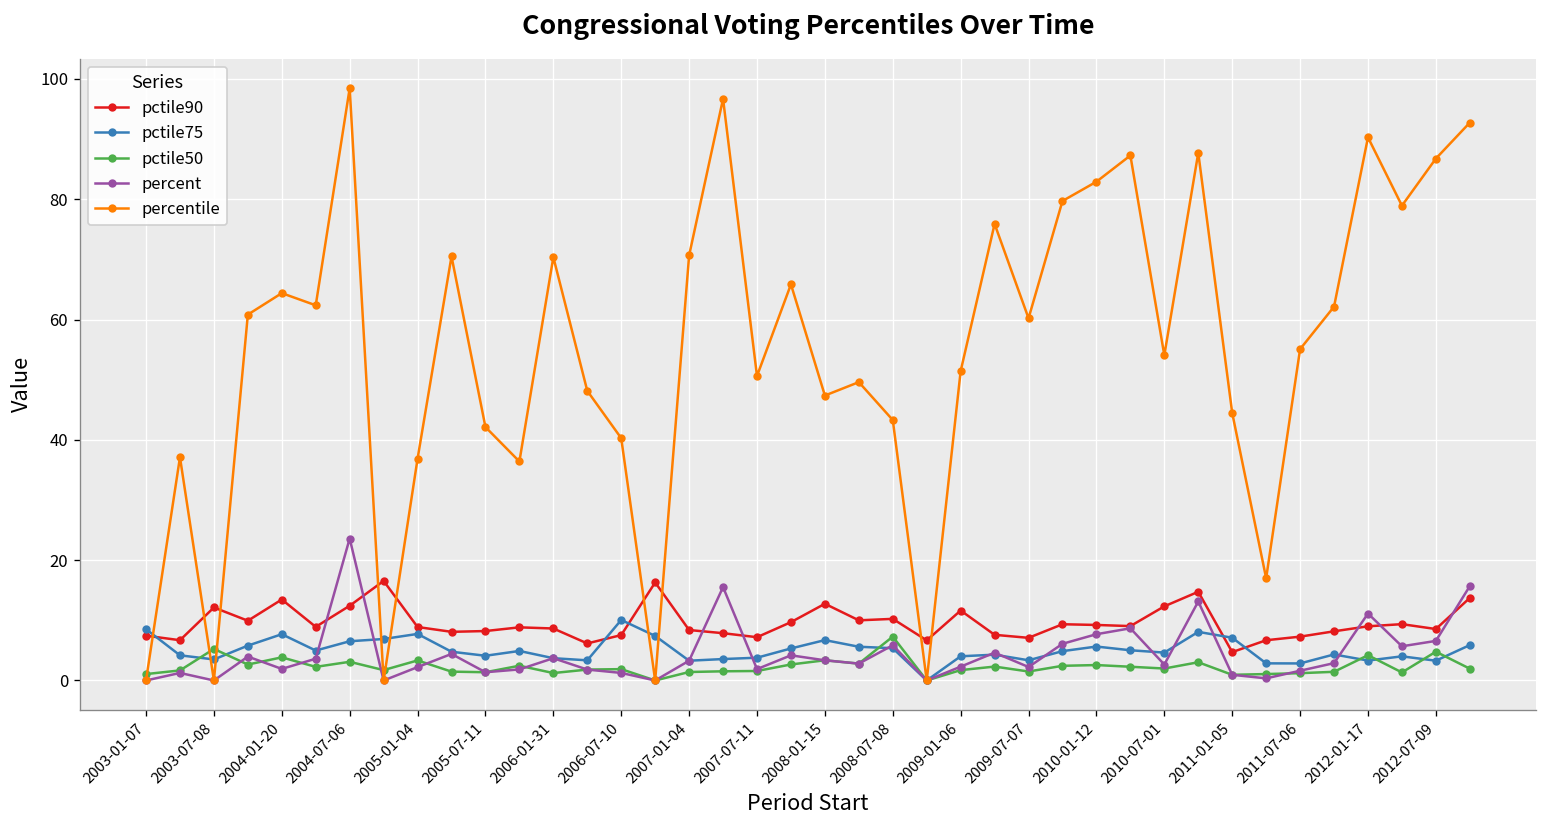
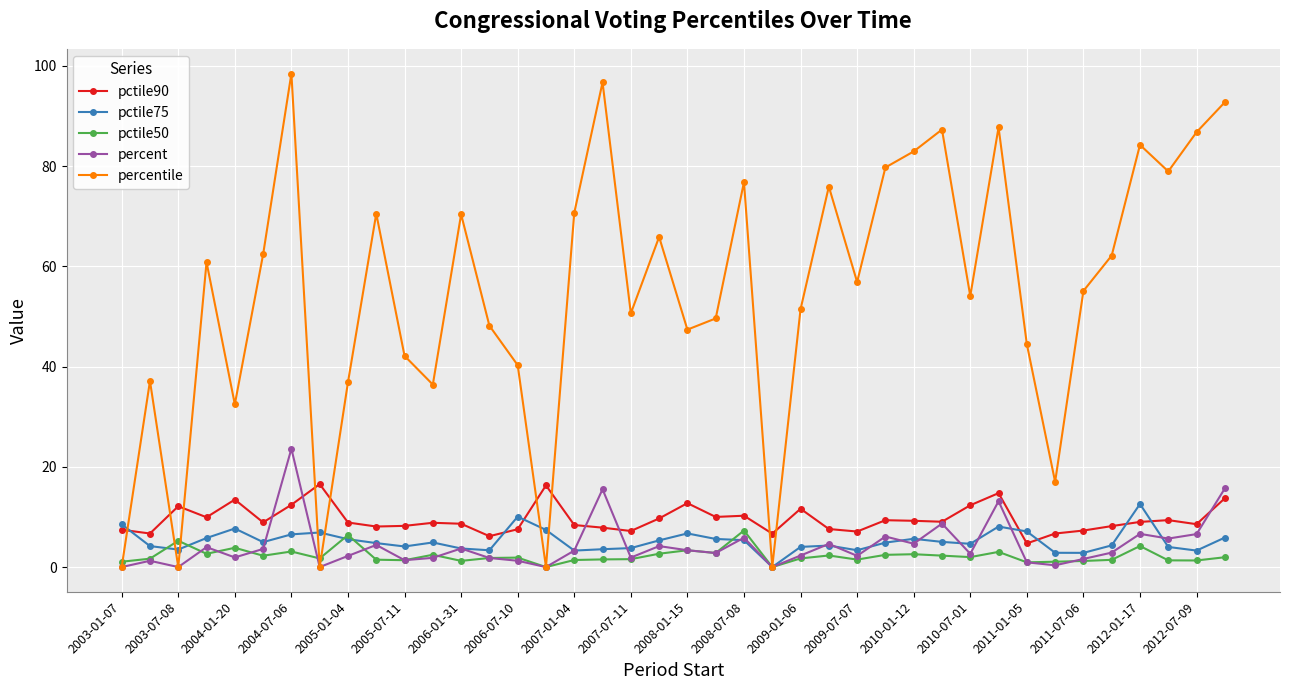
percentile, 2004-01-20: 64 -> 32
pctile75, 2005-01-04: 8 -> 6
pctile50, 2005-01-04: 3 -> 6
percentile, 2008-07-08: 43 -> 77
percentile, 2009-07-07: 60 -> 57
percent, 2010-01-12: 8 -> 5
pctile75, 2012-01-17: 3 -> 13
percent, 2012-01-17: 11 -> 7
percentile, 2012-01-17: 90 -> 84
pctile50, 2012-07-09: 5 -> 1
